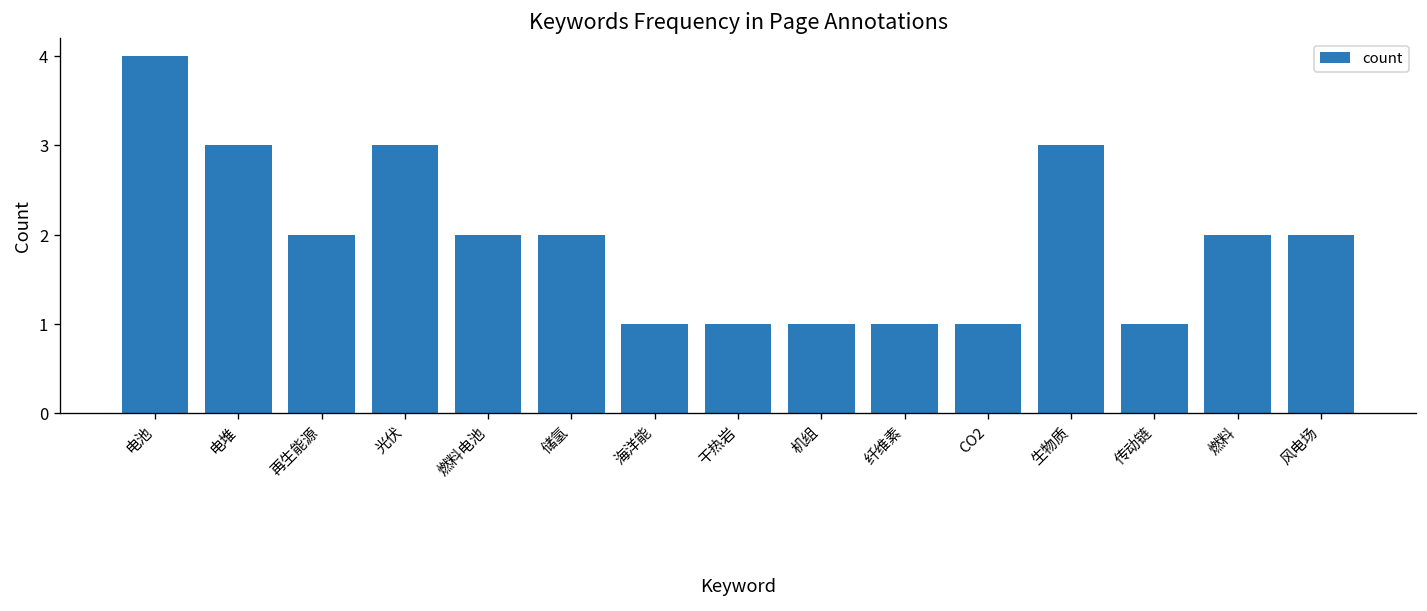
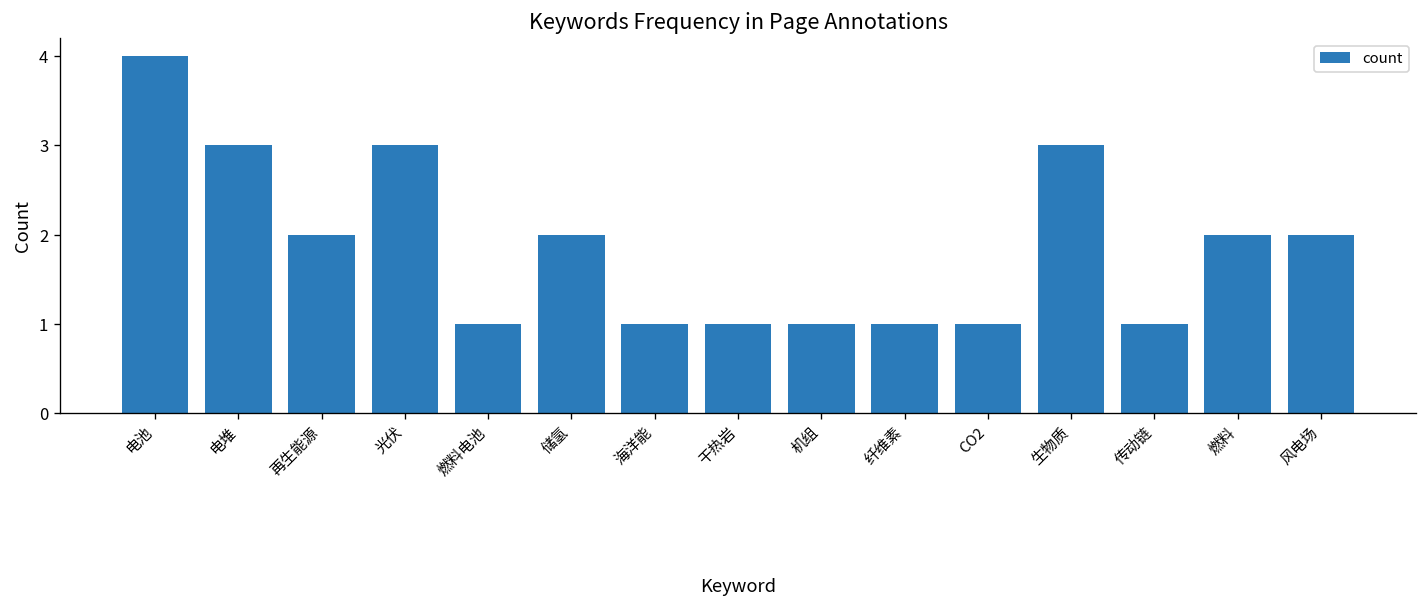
燃料电池: 2 -> 1
